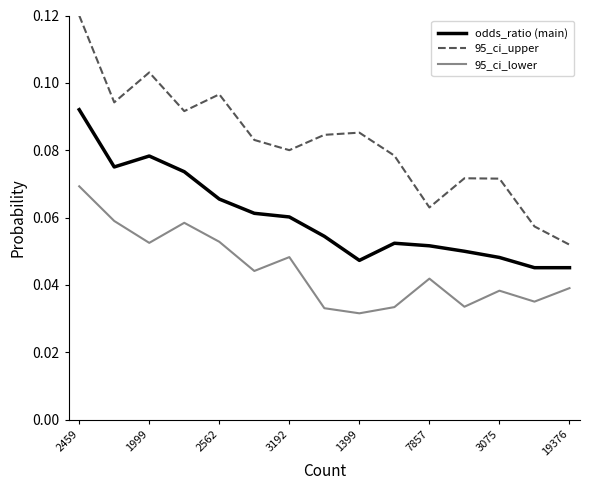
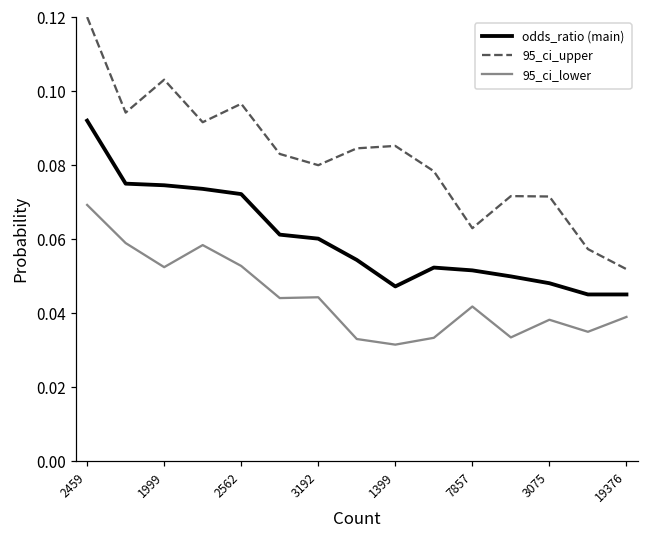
odds_ratio (main), 1999: 0.078 -> 0.075
odds_ratio (main), 2562: 0.065 -> 0.072
95_ci_lower, 3192: 0.048 -> 0.044
